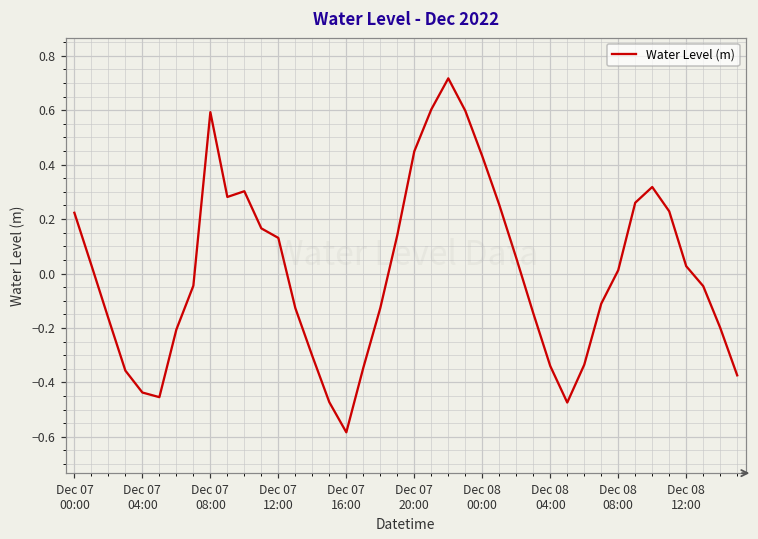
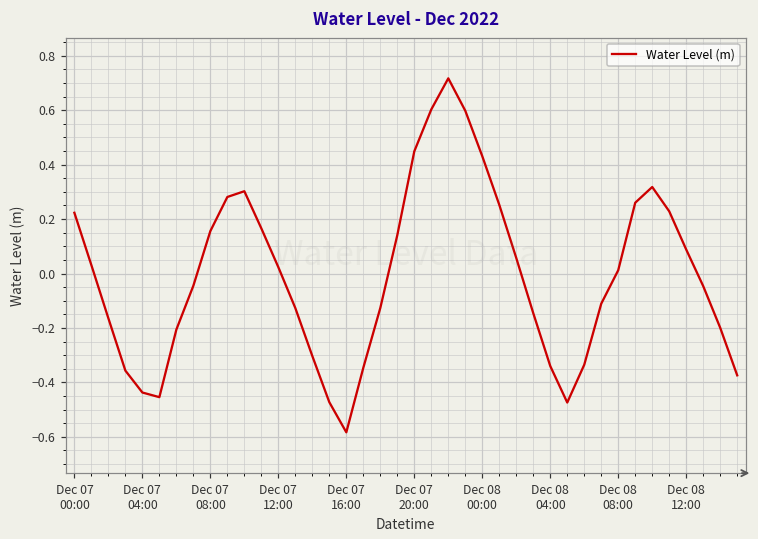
Dec 07 08:00: 0.59 -> 0.16
Dec 07 12:00: 0.13 -> 0.02
Dec 08 12:00: 0.03 -> 0.09
